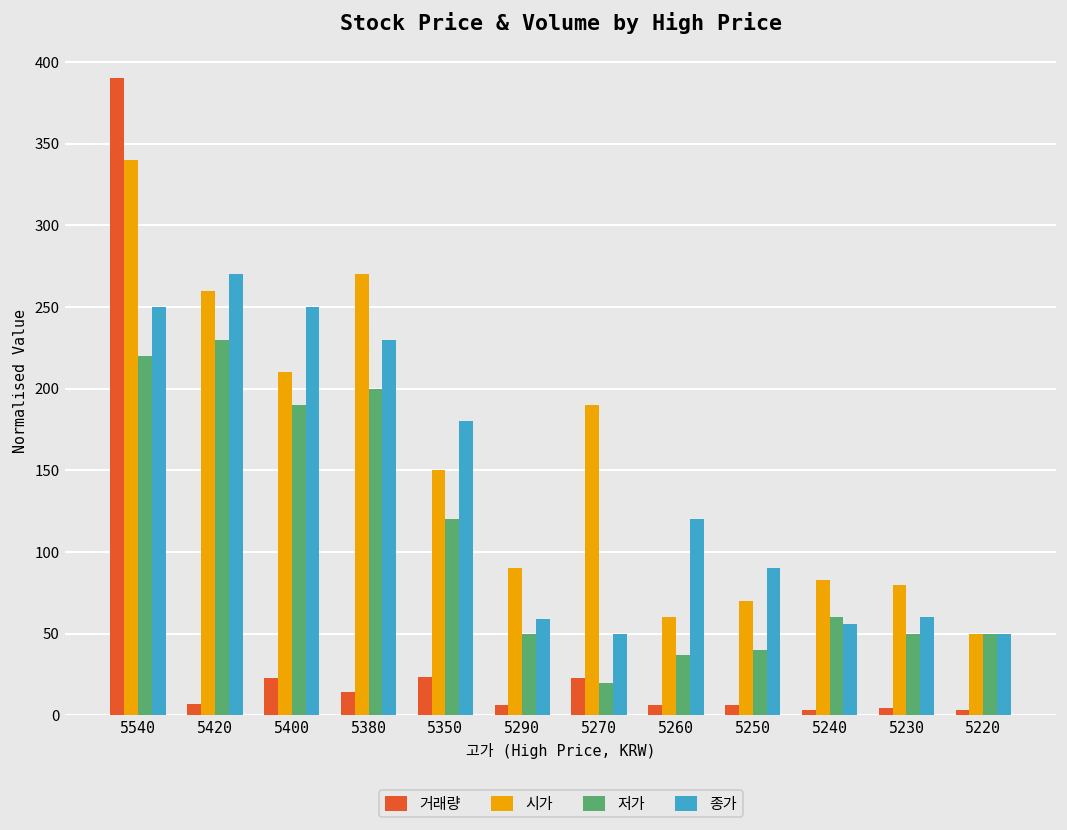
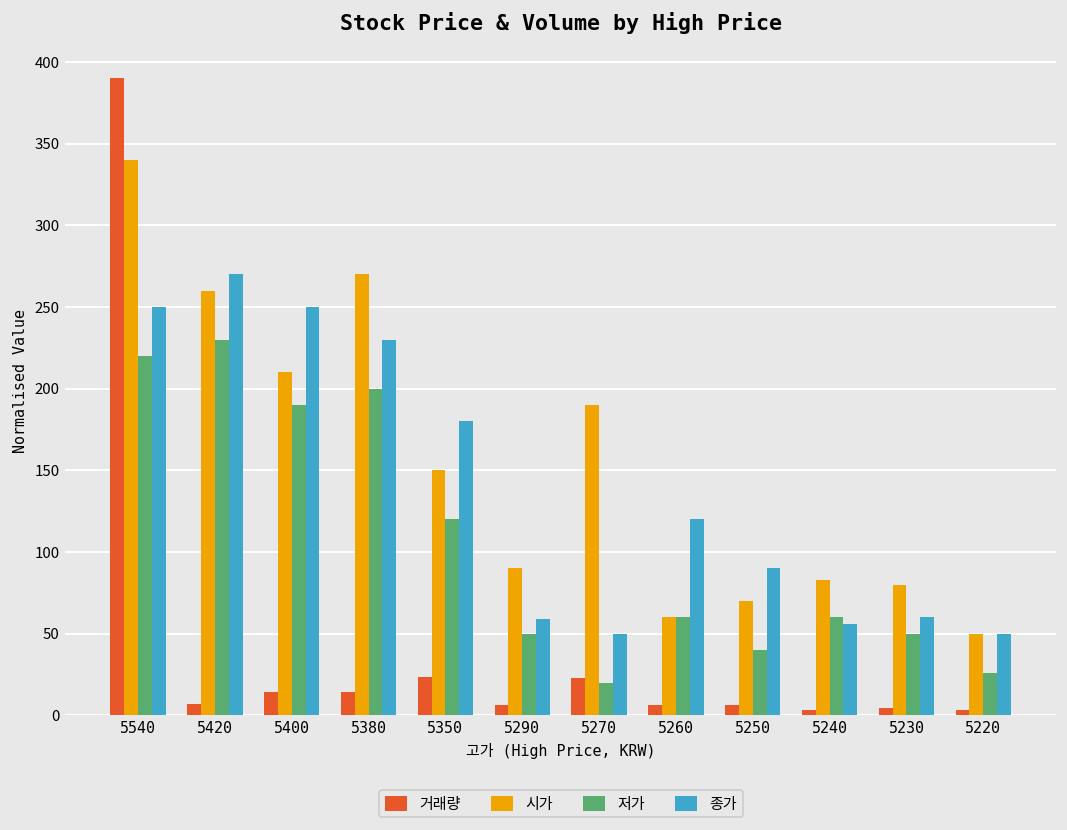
거래량, 5400: 23 -> 14
저가, 5260: 37 -> 60
저가, 5220: 50 -> 26
